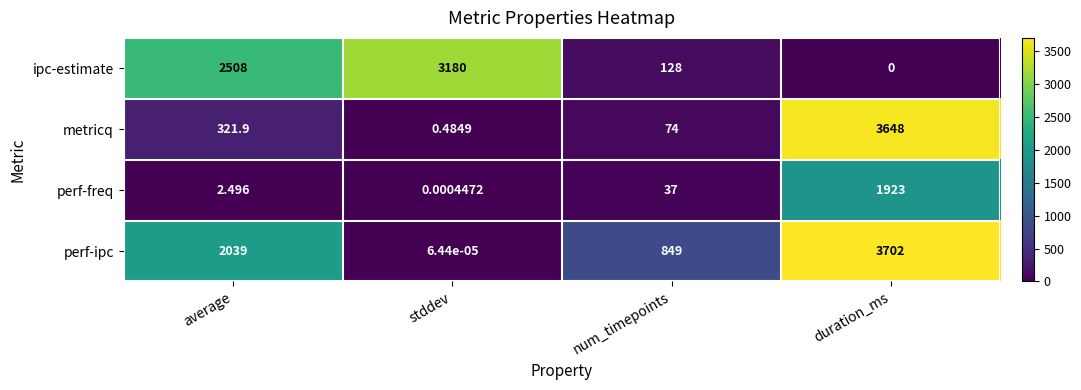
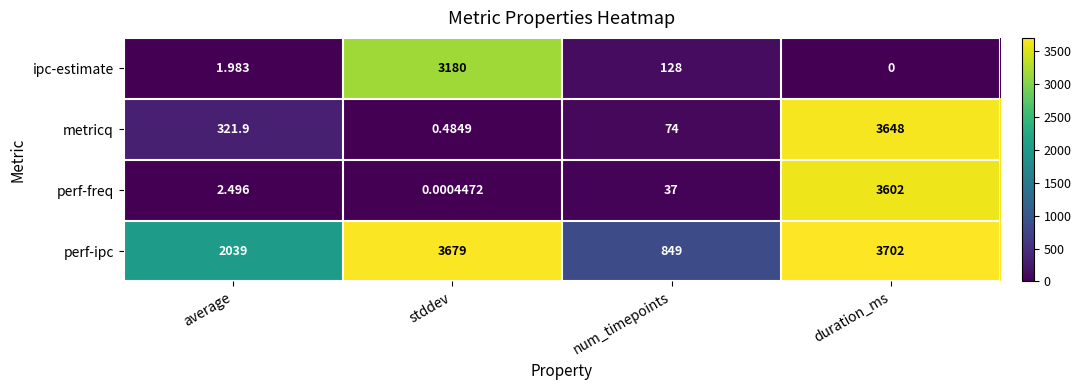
ipc-estimate, average: 2508 -> 1.983
perf-freq, duration_ms: 1923 -> 3602
perf-ipc, stddev: 6.44e-05 -> 3679
